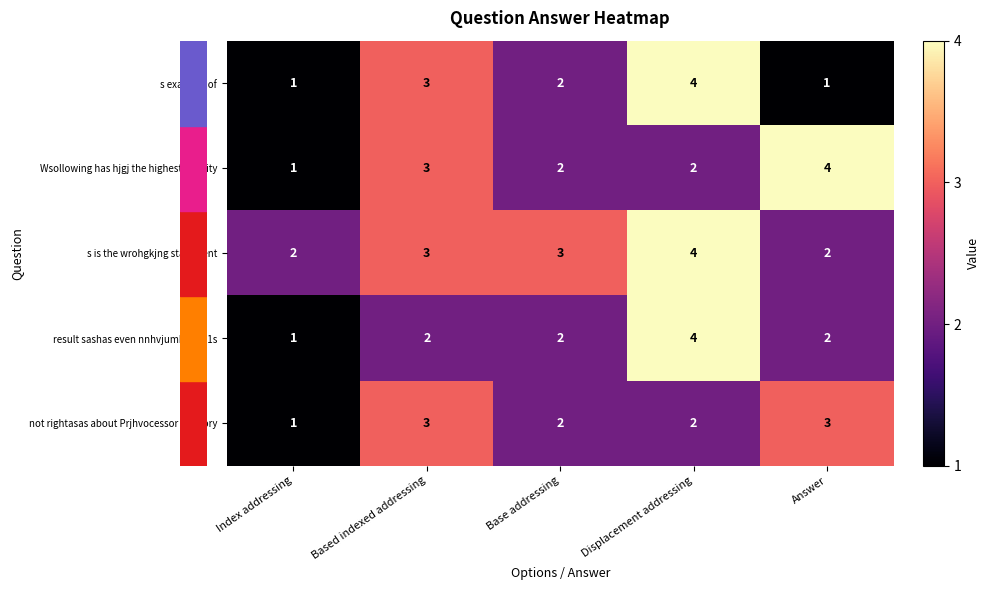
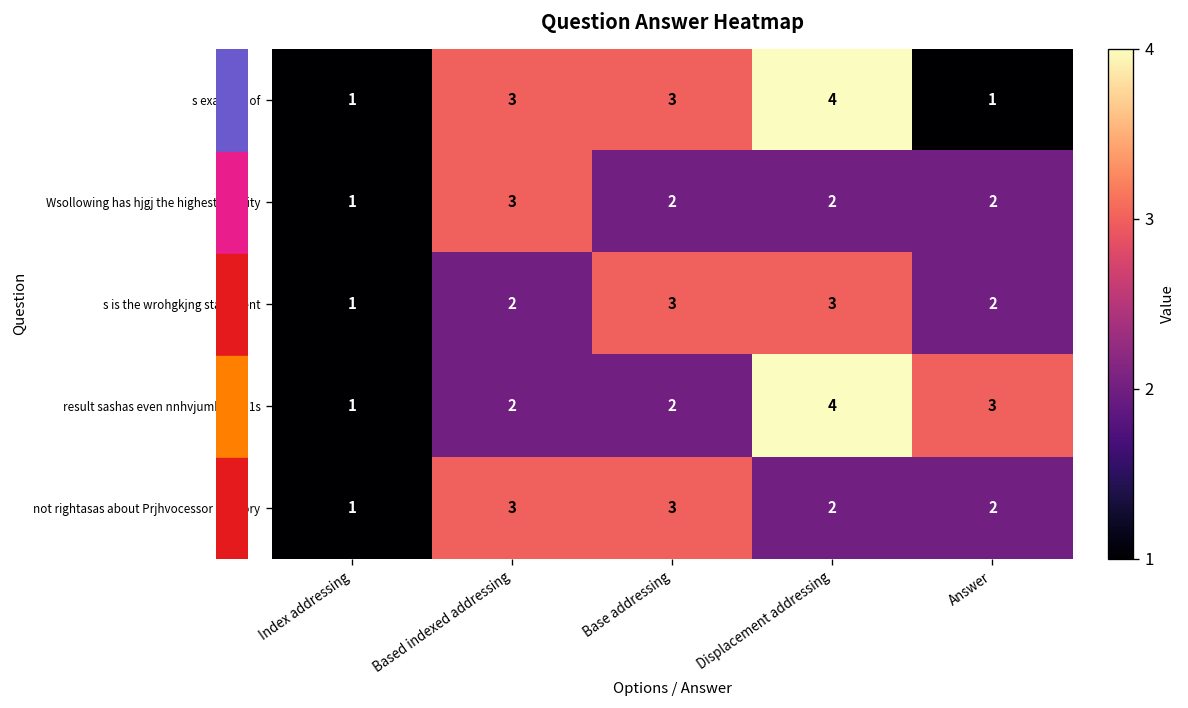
s example of, Base addressing: 2 -> 3
Wsollowing has hjgj the highest priority, Answer: 4 -> 2
s is the wrohgkjng statement, Index addressing: 2 -> 1
s is the wrohgkjng statement, Based indexed addressing: 3 -> 2
s is the wrohgkjng statement, Displacement addressing: 4 -> 3
result sashas even nnhvjumber of 1s, Answer: 2 -> 3
not rightasas about Prjhvocessor Memory, Base addressing: 2 -> 3
not rightasas about Prjhvocessor Memory, Answer: 3 -> 2
